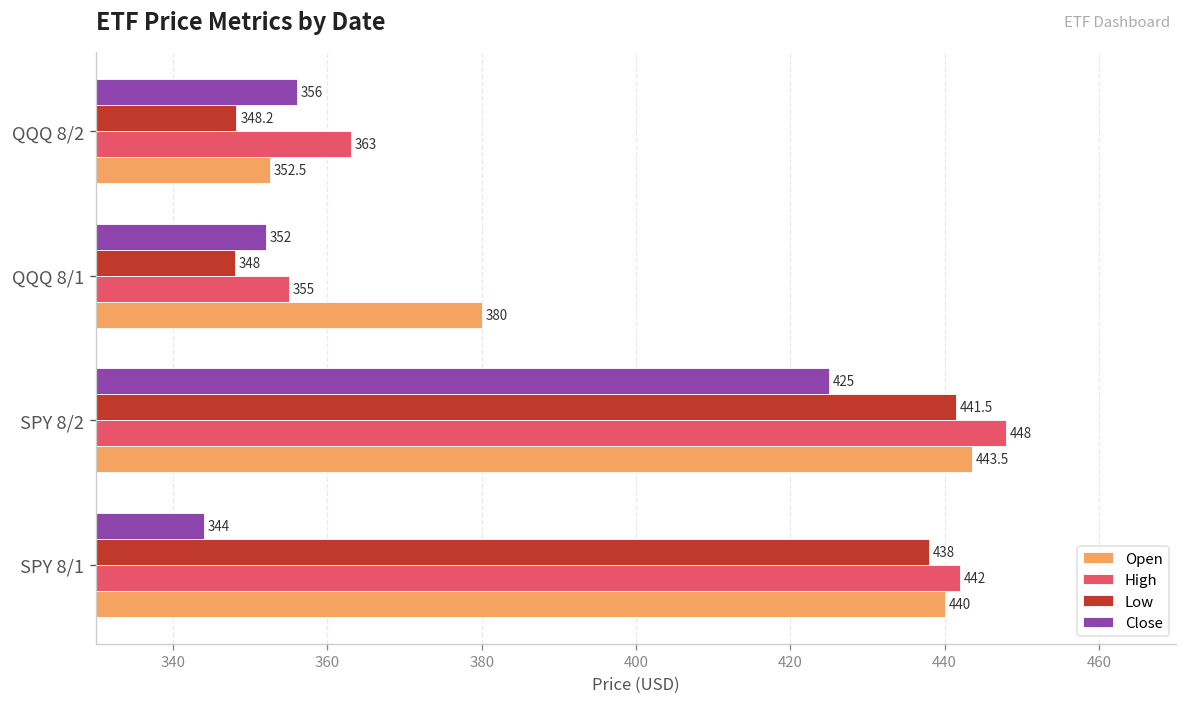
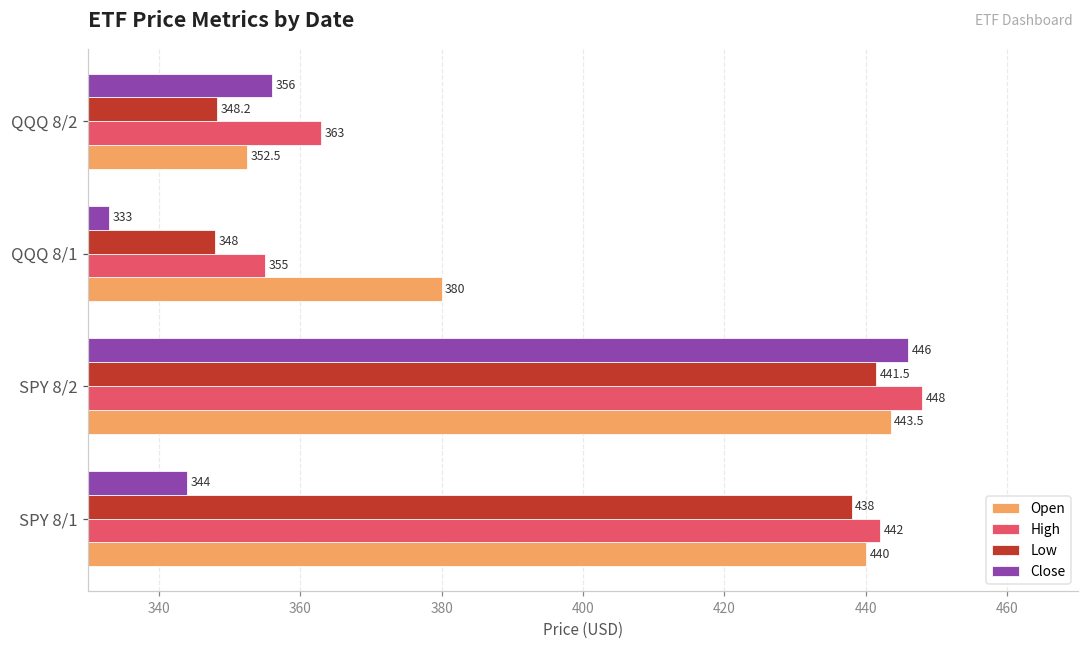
Close, QQQ 8/1: 352 -> 333
Close, SPY 8/2: 425 -> 446
